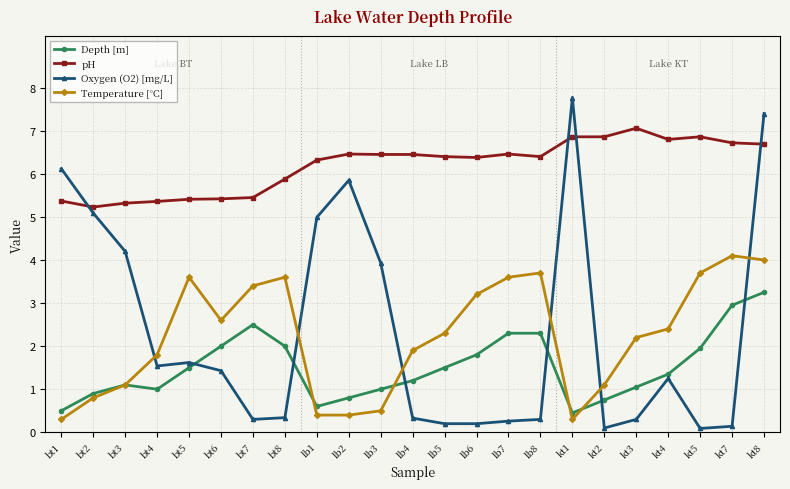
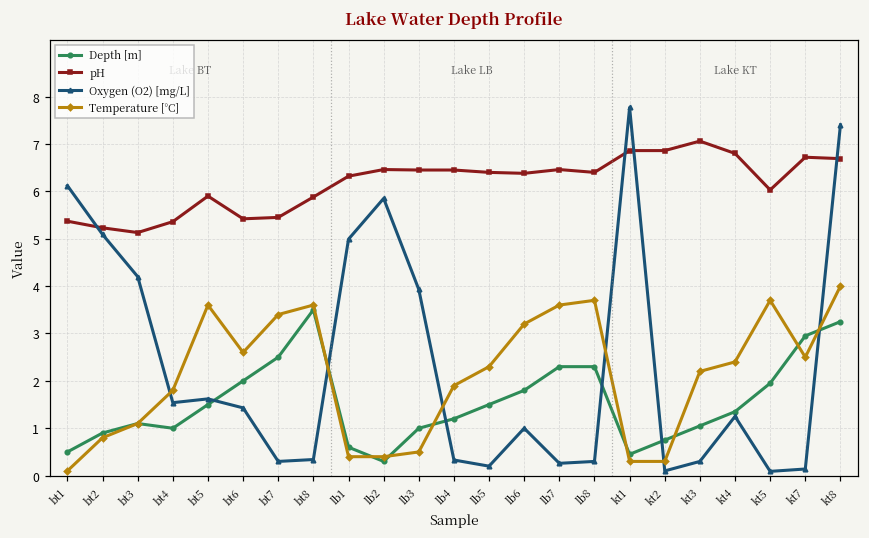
Temperature [°C], bt1: 0.3 -> 0.1
pH, bt3: 5.3 -> 5.1
pH, bt5: 5.4 -> 5.9
Depth [m], bt8: 2.0 -> 3.5
Depth [m], lb2: 0.8 -> 0.3
Oxygen (O2) [mg/L], lb6: 0.2 -> 1.0
Temperature [°C], kt2: 1.1 -> 0.3
pH, kt5: 6.9 -> 6.0
Temperature [°C], kt7: 4.1 -> 2.5
